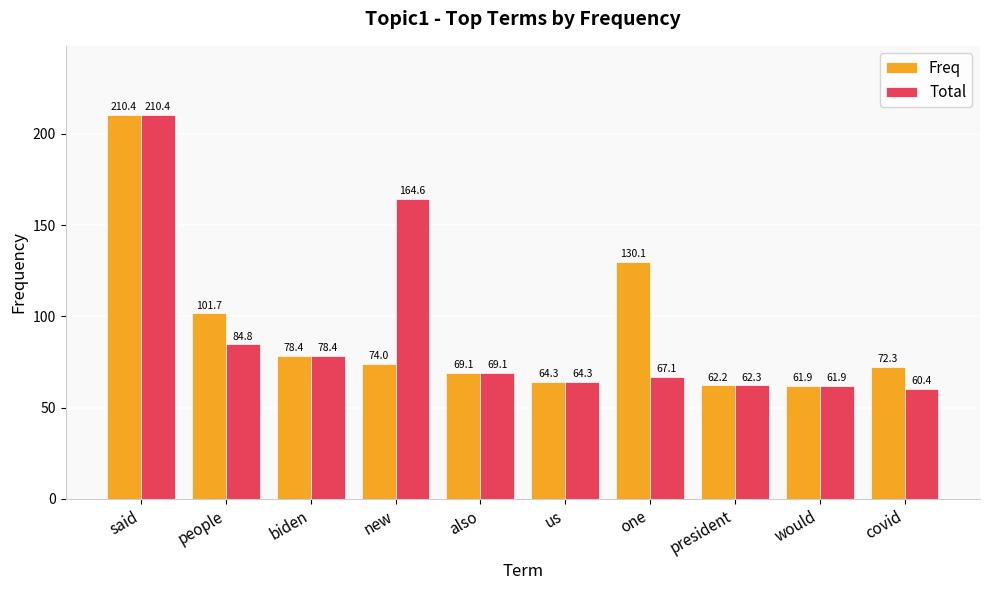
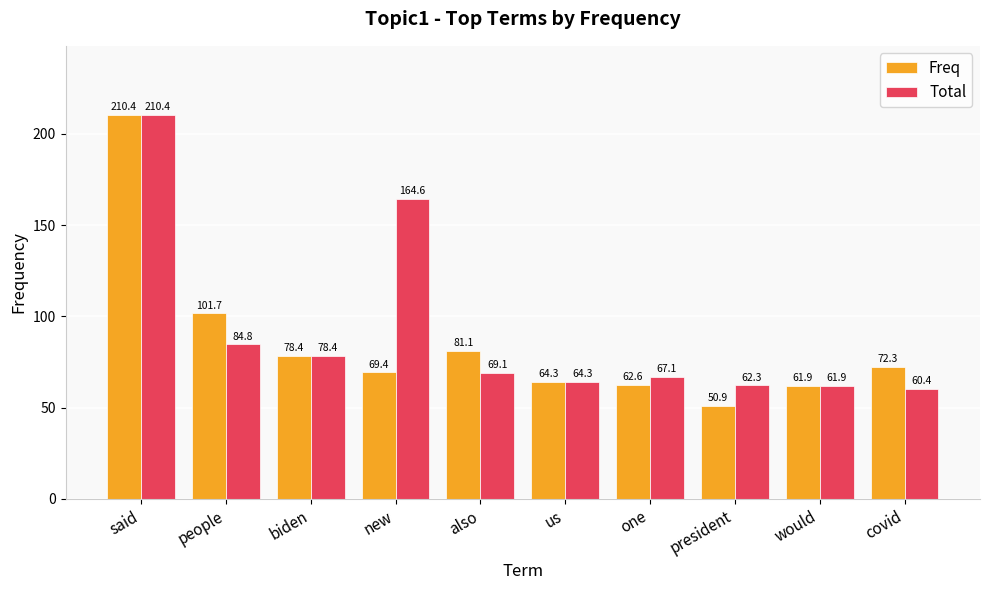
Freq, new: 74.0 -> 69.4
Freq, also: 69.1 -> 81.1
Freq, one: 130.1 -> 62.6
Freq, president: 62.2 -> 50.9
